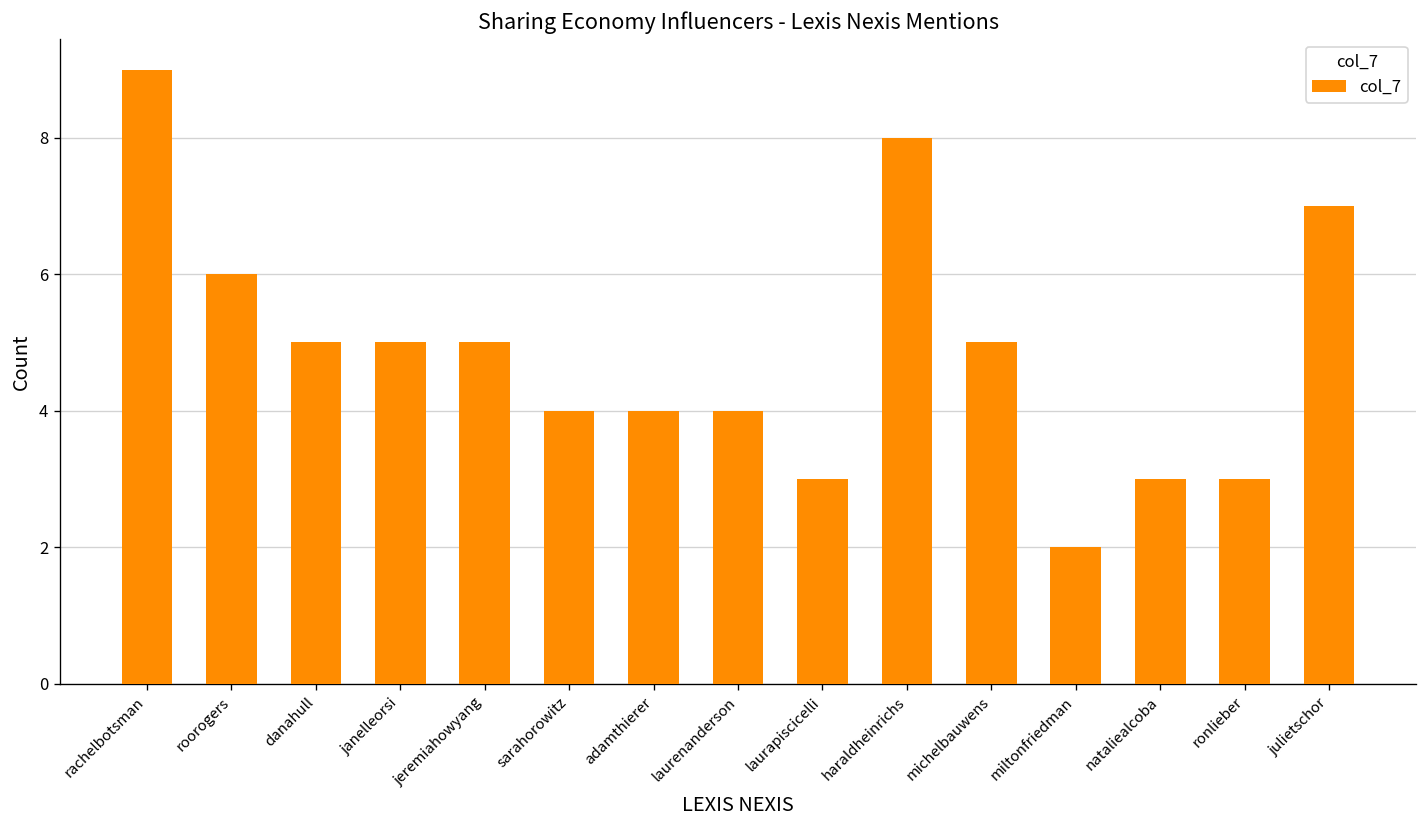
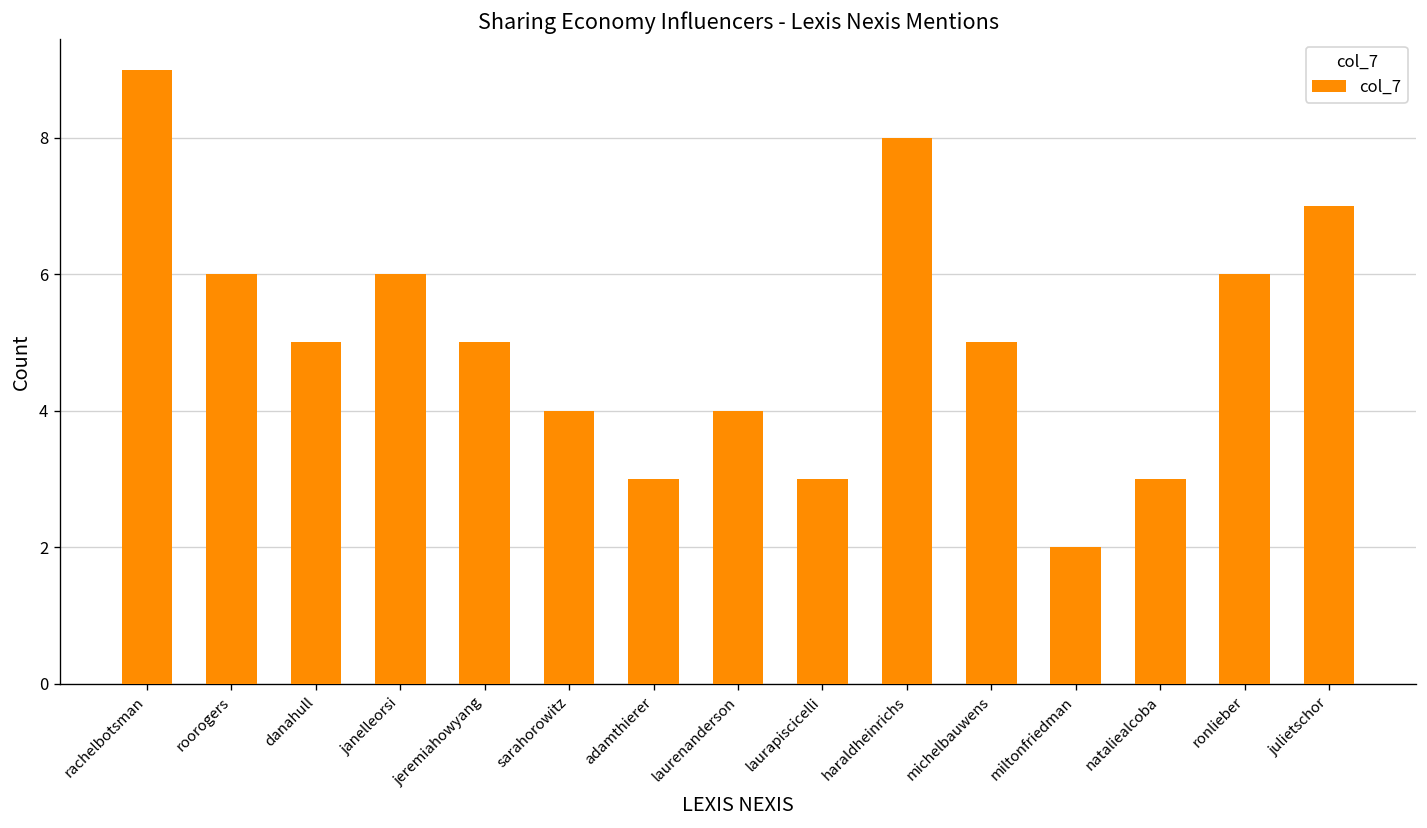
janelleorsi: 5 -> 6
adamthierer: 4 -> 3
ronlieber: 3 -> 6
